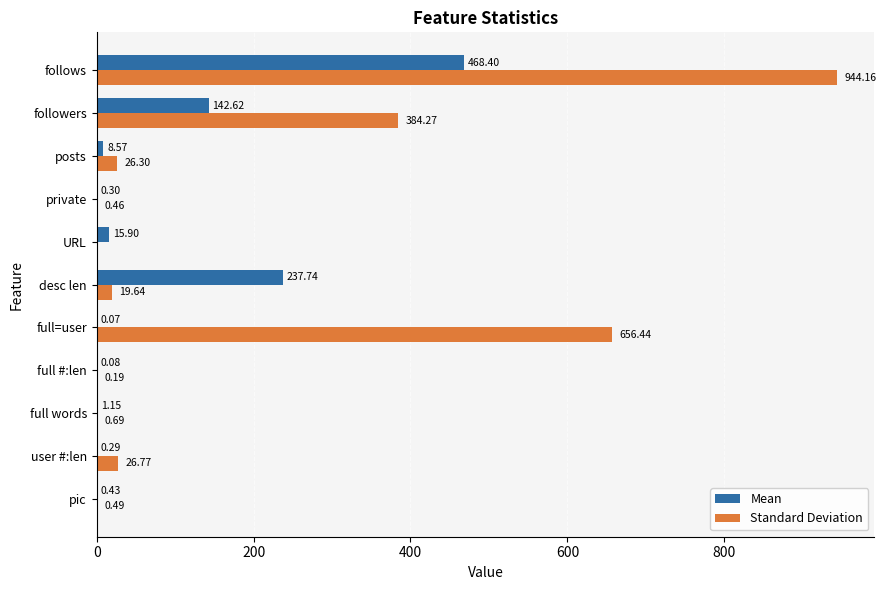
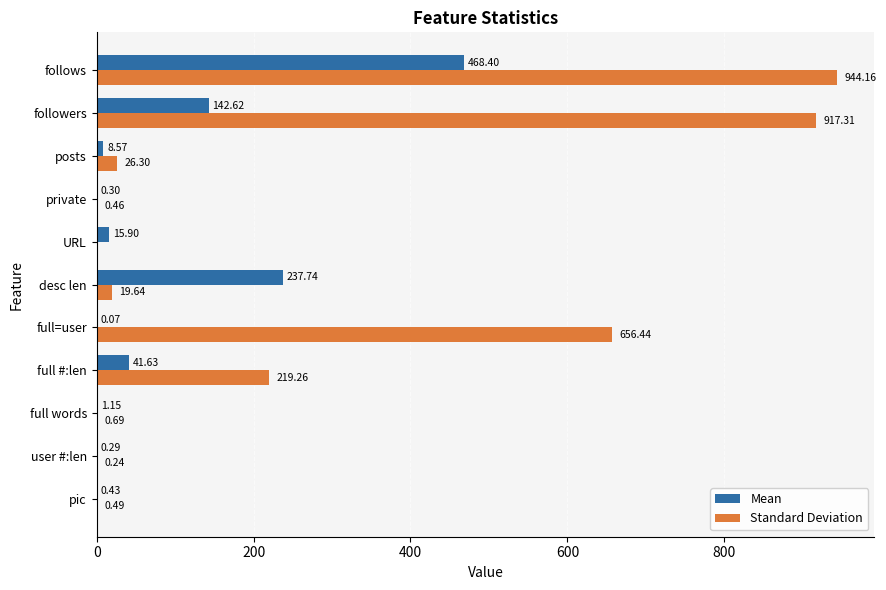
Standard Deviation, followers: 384.27 -> 917.31
Mean, full #:len: 0.08 -> 41.63
Standard Deviation, full #:len: 0.19 -> 219.26
Standard Deviation, user #:len: 26.77 -> 0.24
